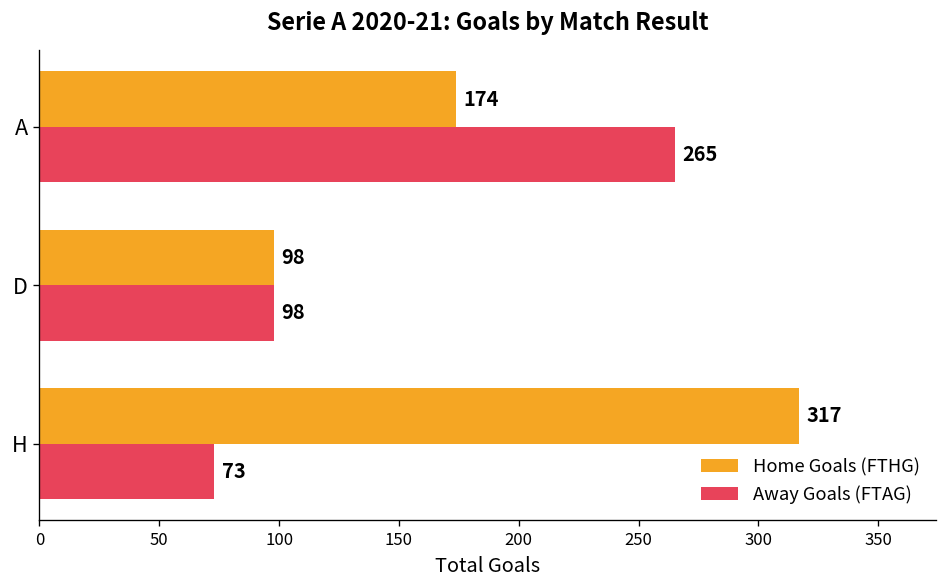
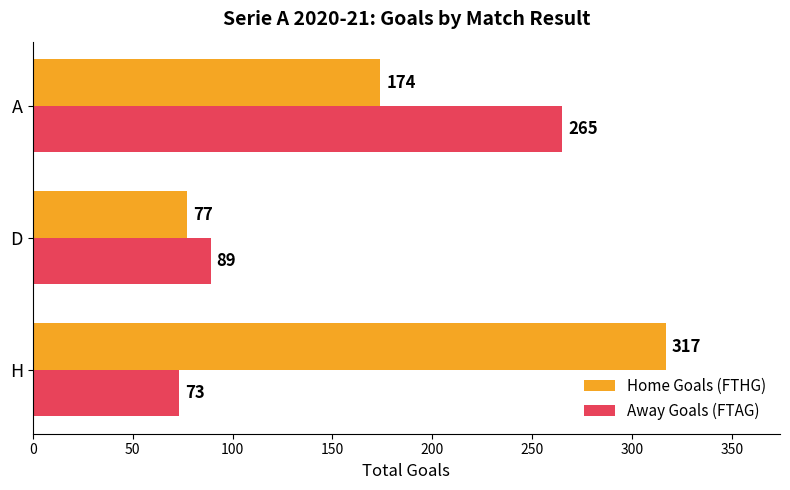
Home Goals (FTHG), D: 98 -> 77
Away Goals (FTAG), D: 98 -> 89
